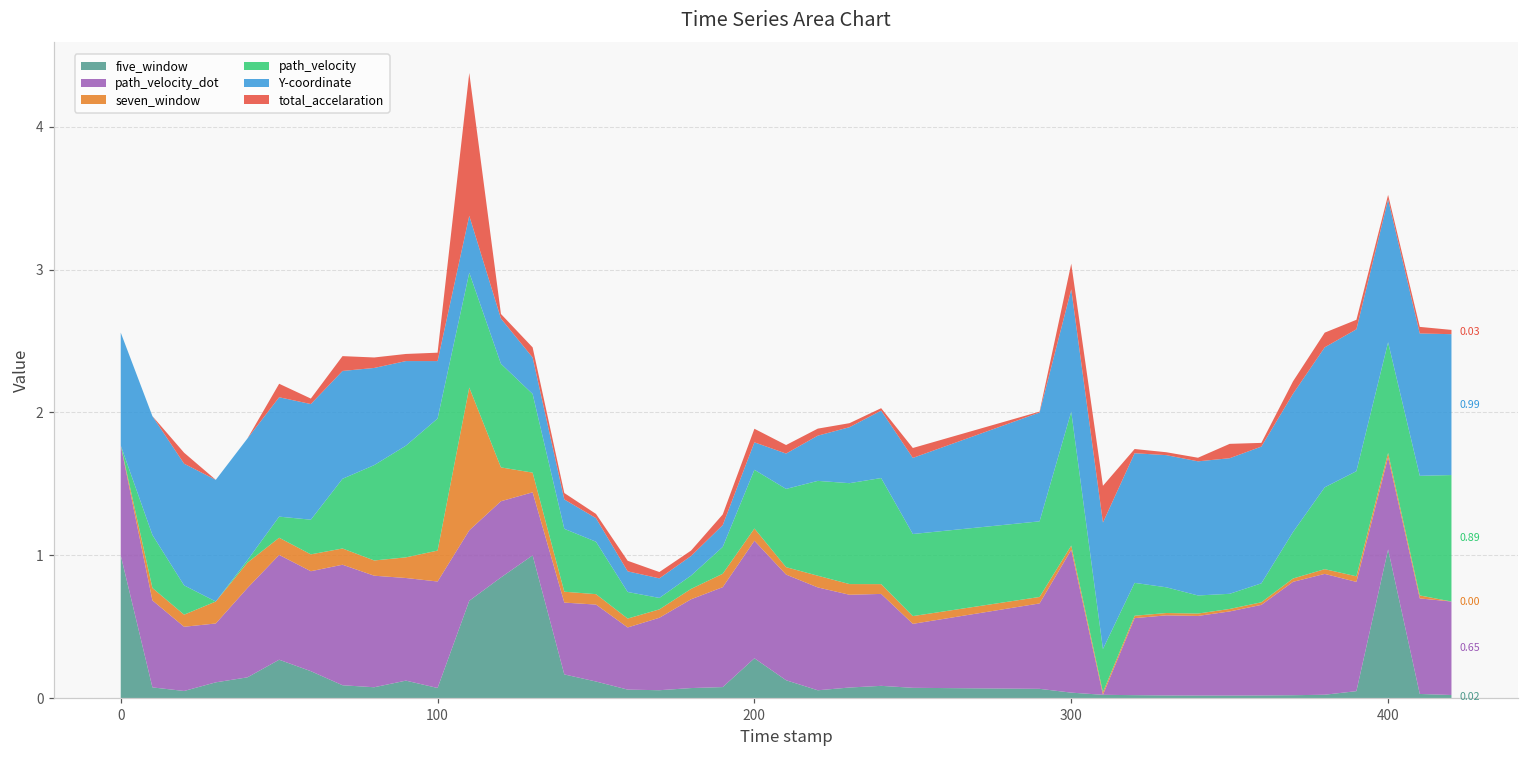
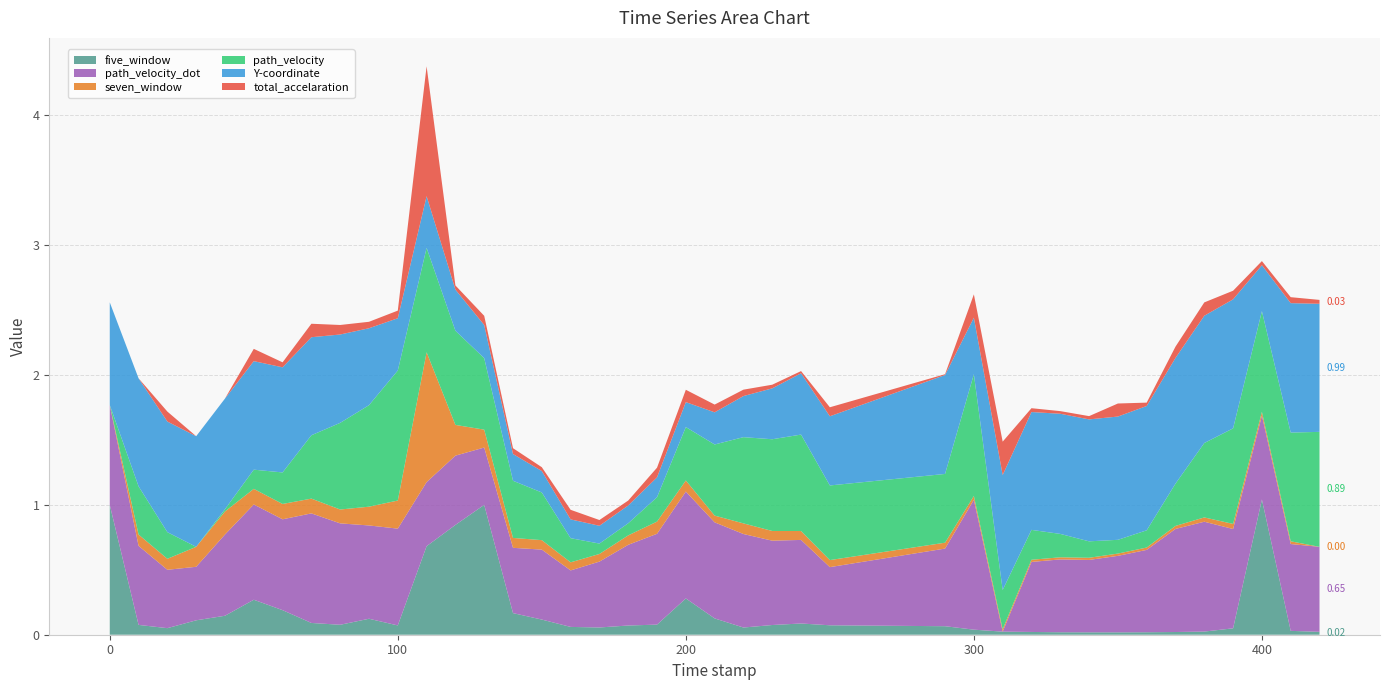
path_velocity, 100: 0.92 -> 1.00
Y-coordinate, 300: 0.86 -> 0.44
Y-coordinate, 400: 1.00 -> 0.35
